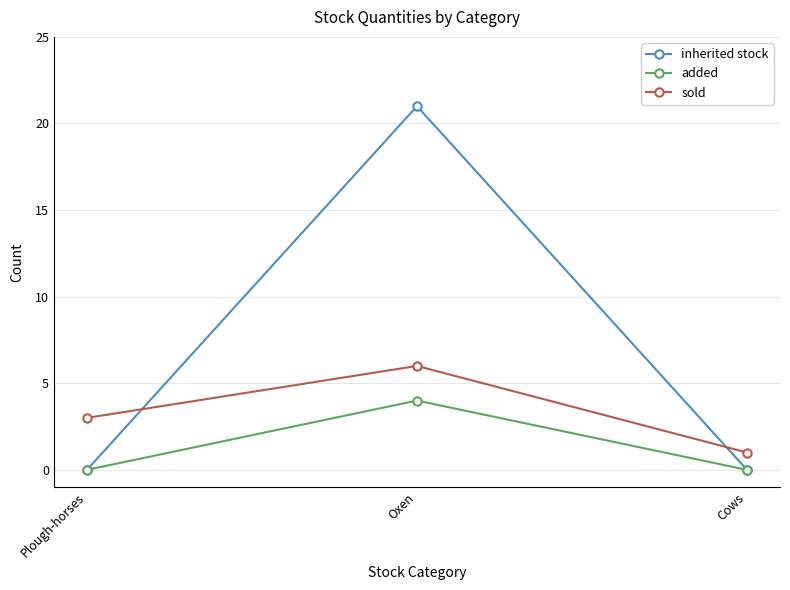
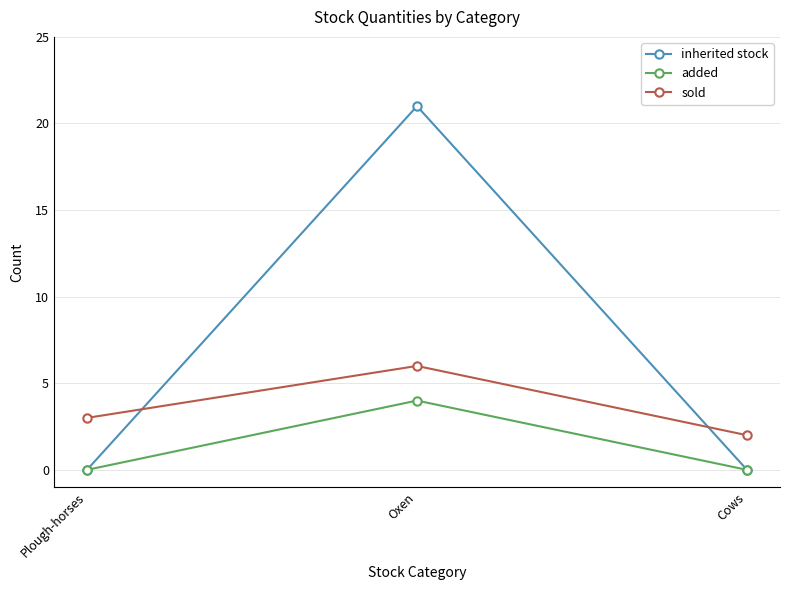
sold, Cows: 1 -> 2
